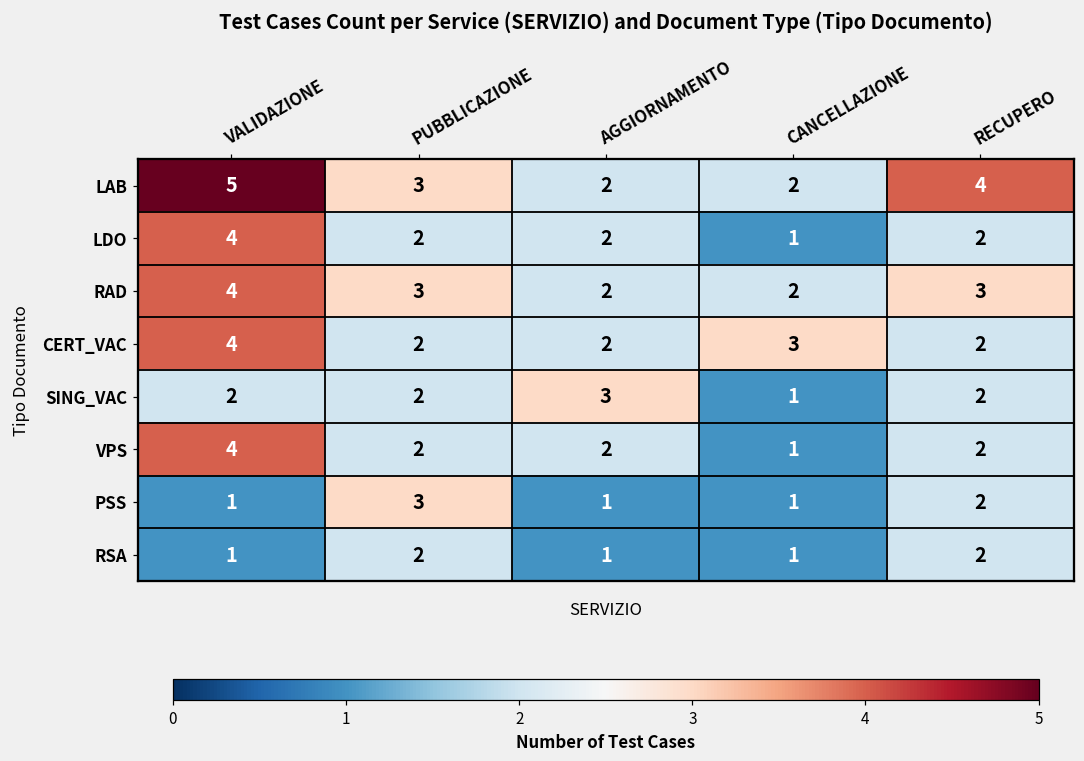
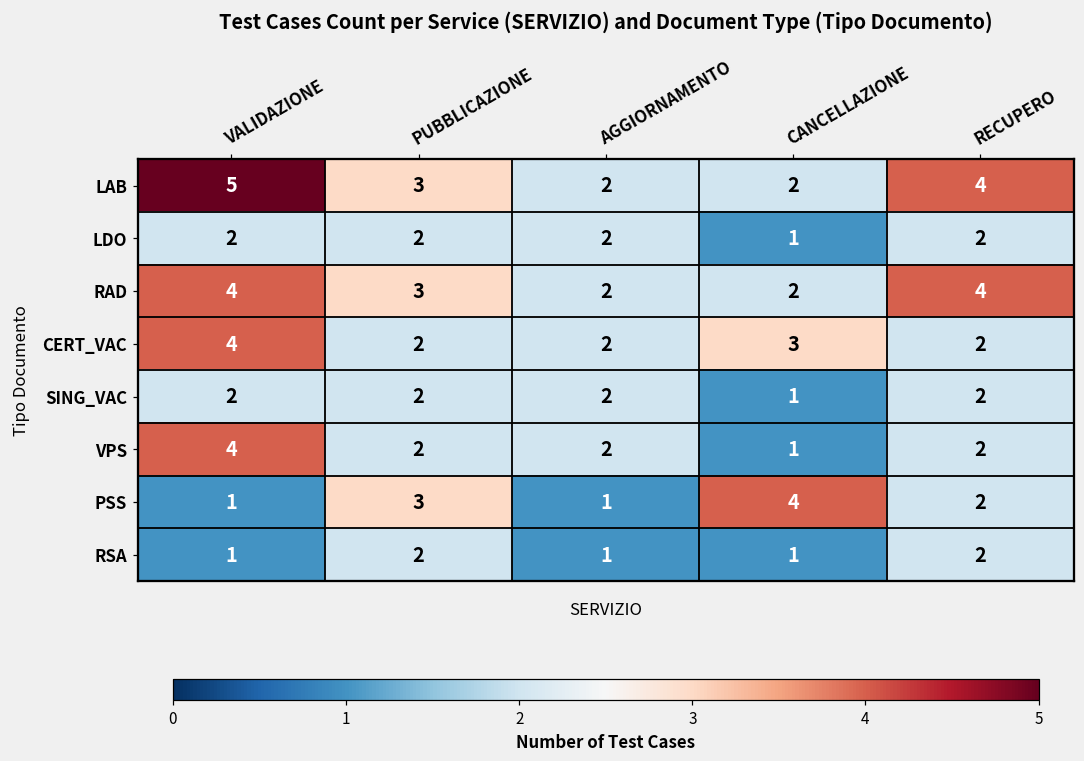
LDO, VALIDAZIONE: 4 -> 2
RAD, RECUPERO: 3 -> 4
SING_VAC, AGGIORNAMENTO: 3 -> 2
PSS, CANCELLAZIONE: 1 -> 4
